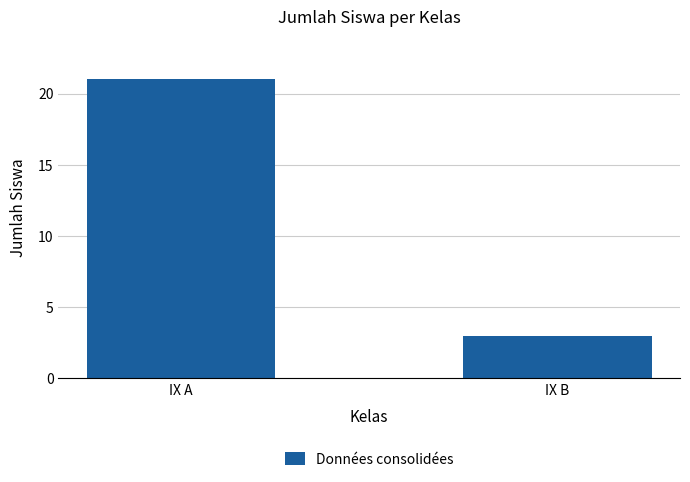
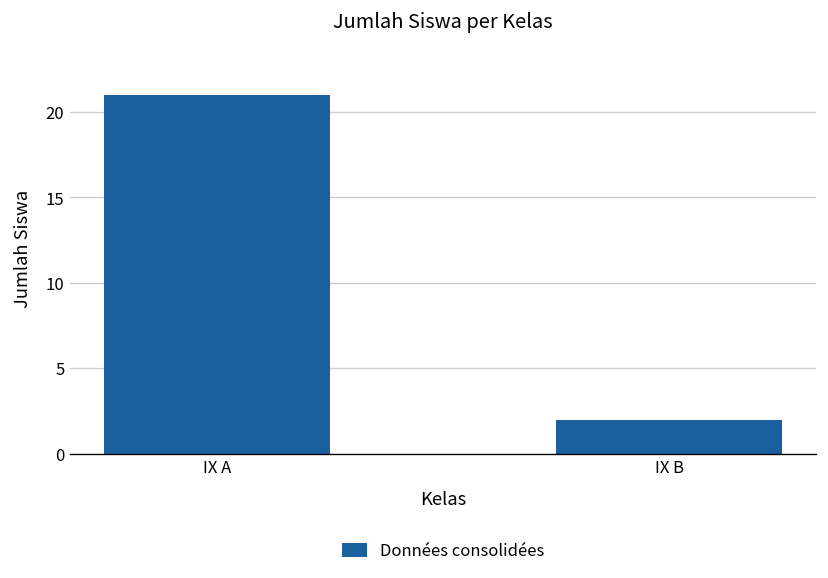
IX B: 3 -> 2
